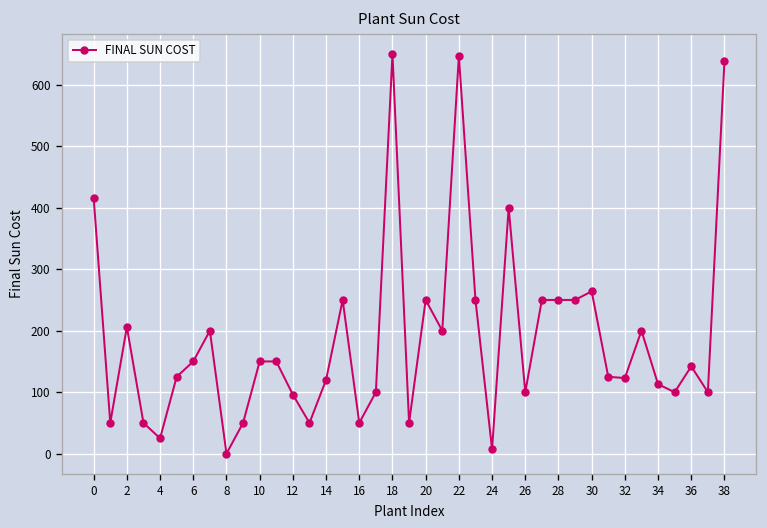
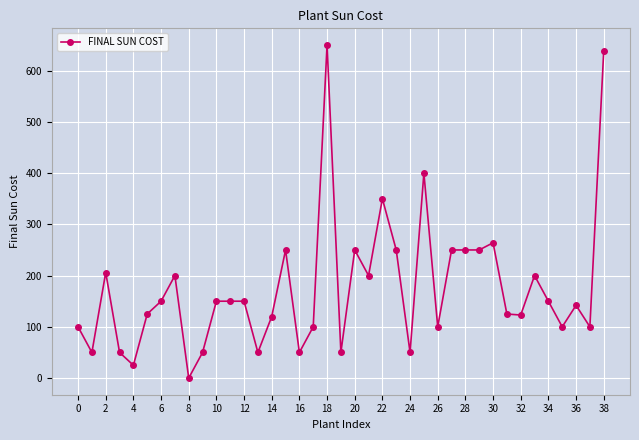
0: 420 -> 100
12: 100 -> 150
22: 650 -> 350
24: 10 -> 50
34: 110 -> 150
